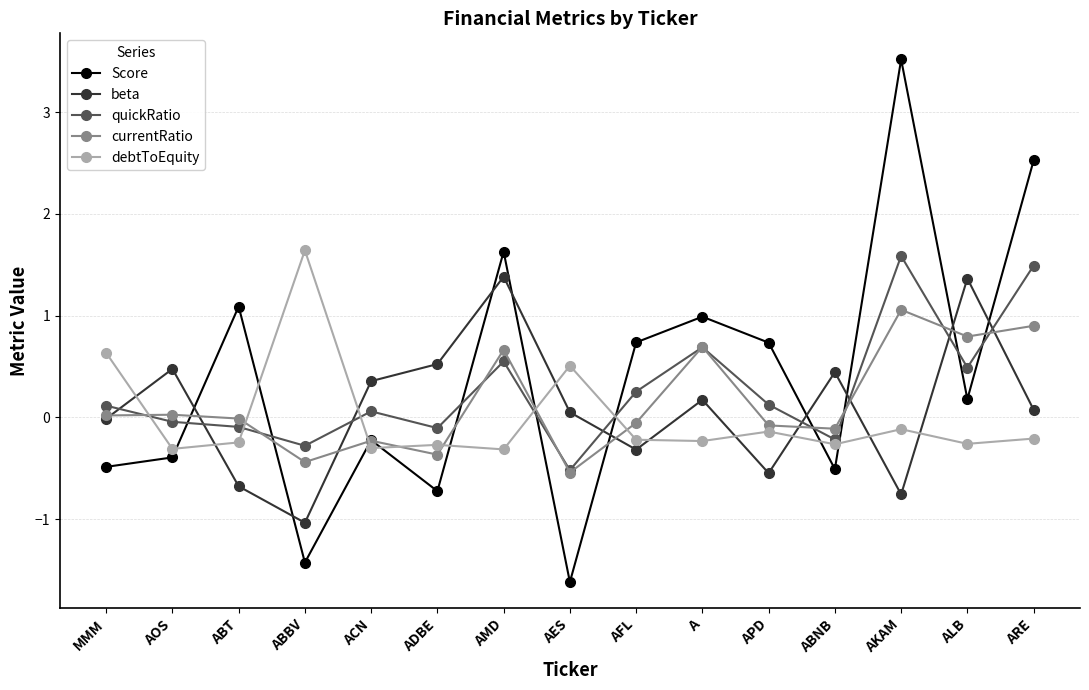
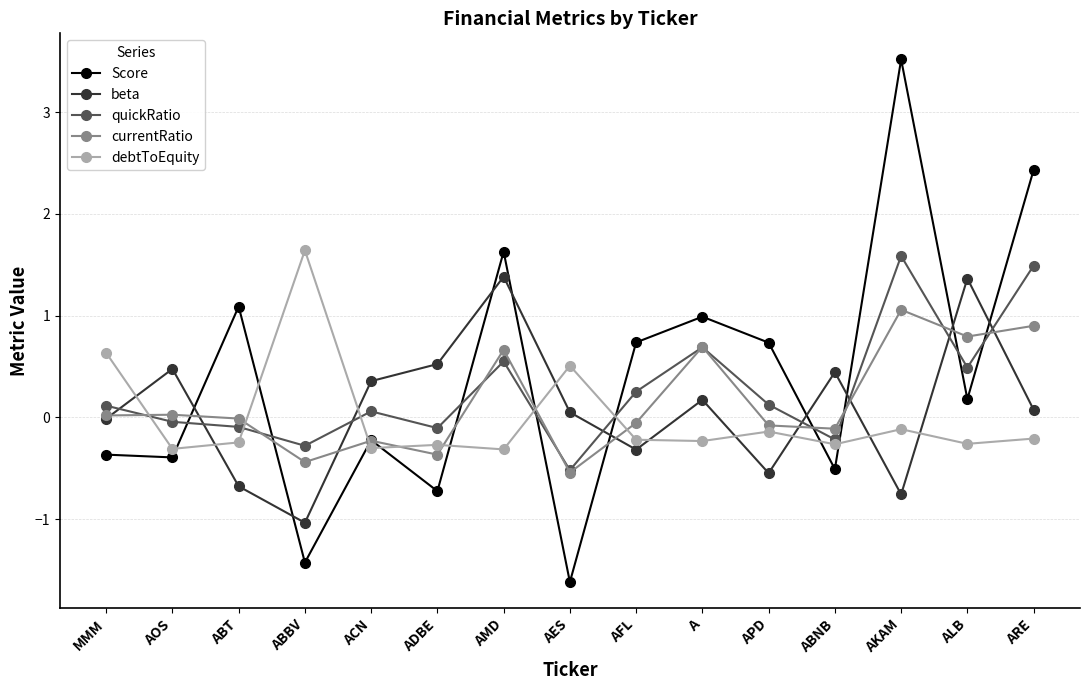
Score, MMM: -0.49 -> -0.37
Score, ARE: 2.53 -> 2.43
